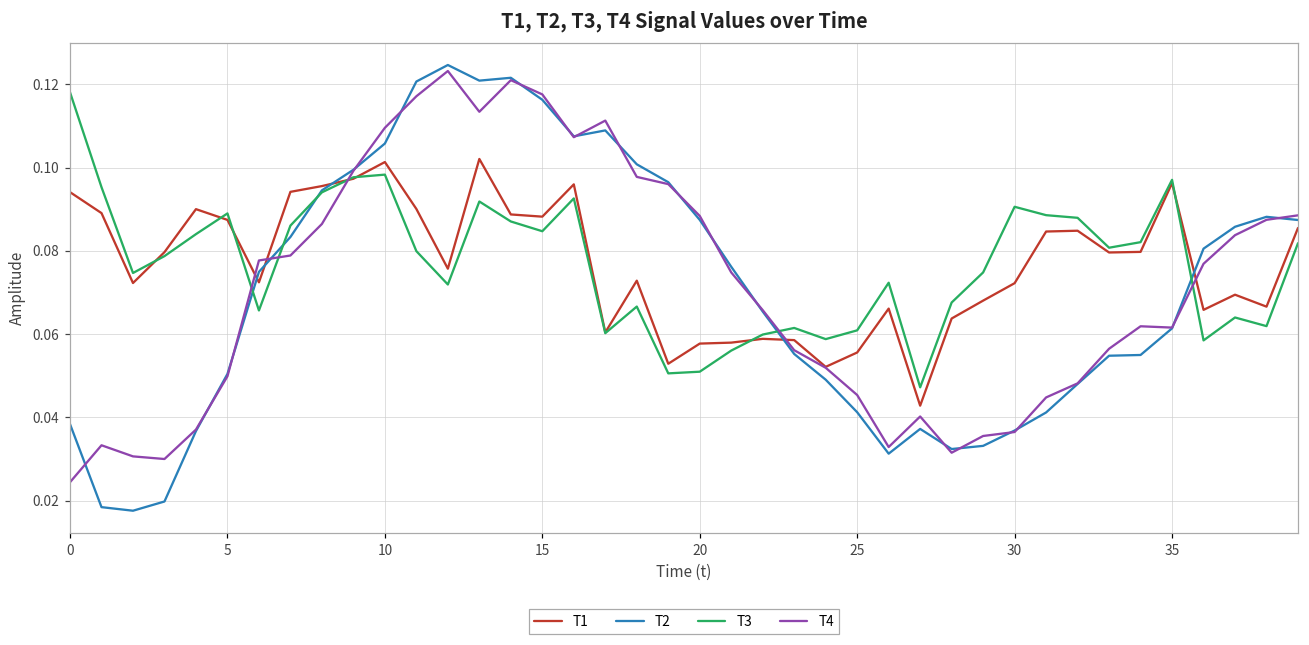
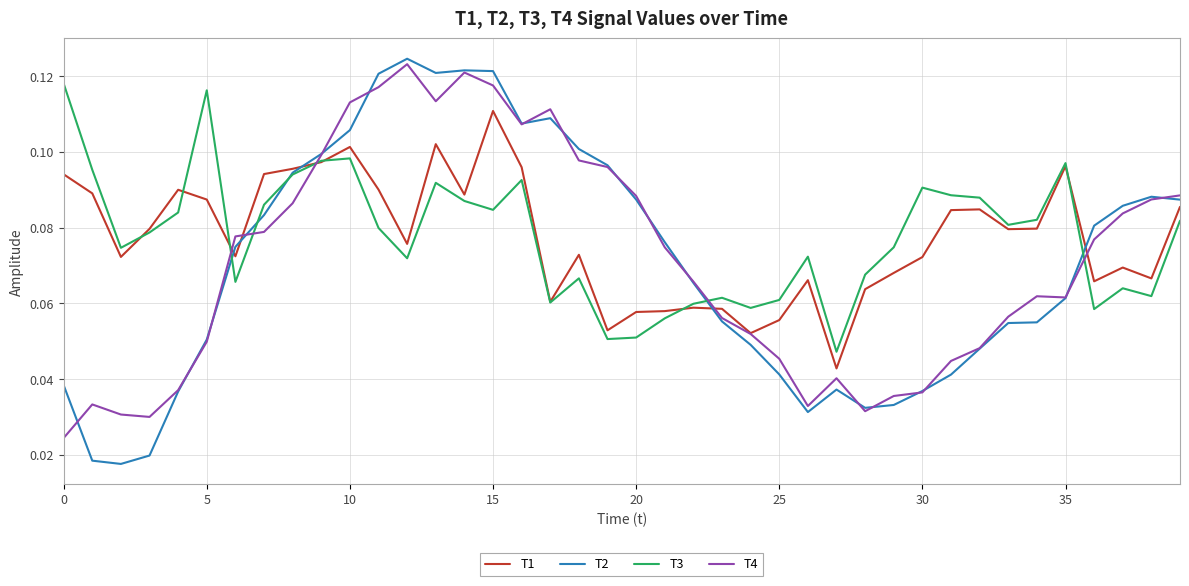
T3, 5: 0.089 -> 0.116
T4, 10: 0.110 -> 0.113
T1, 15: 0.088 -> 0.111
T2, 15: 0.116 -> 0.121
